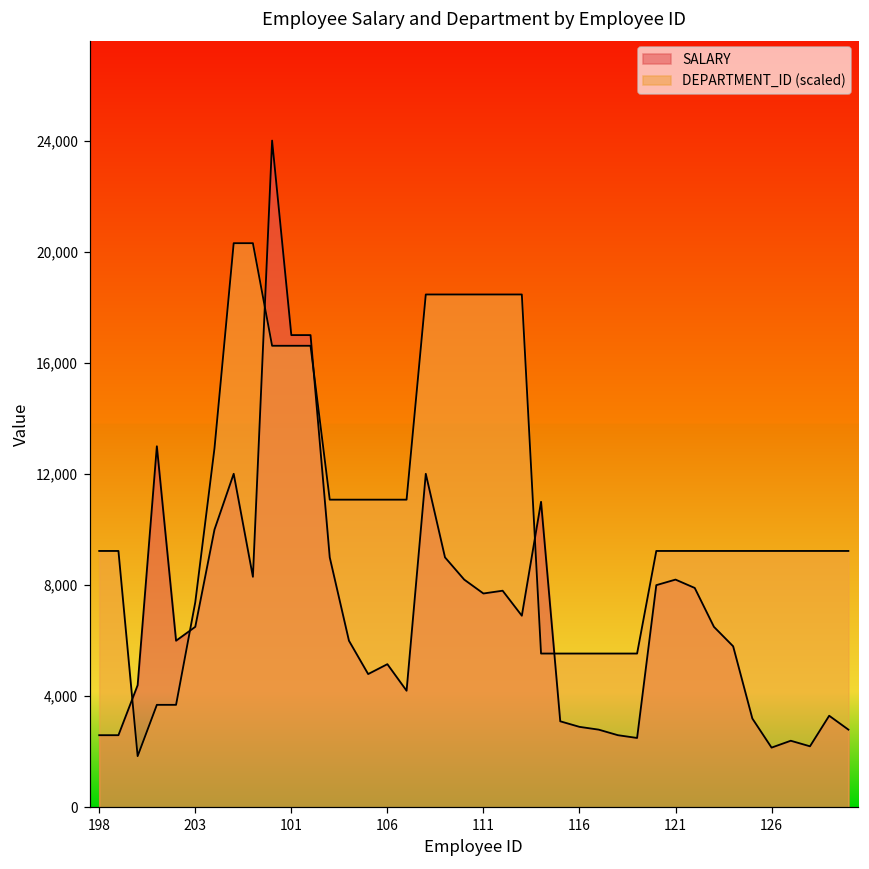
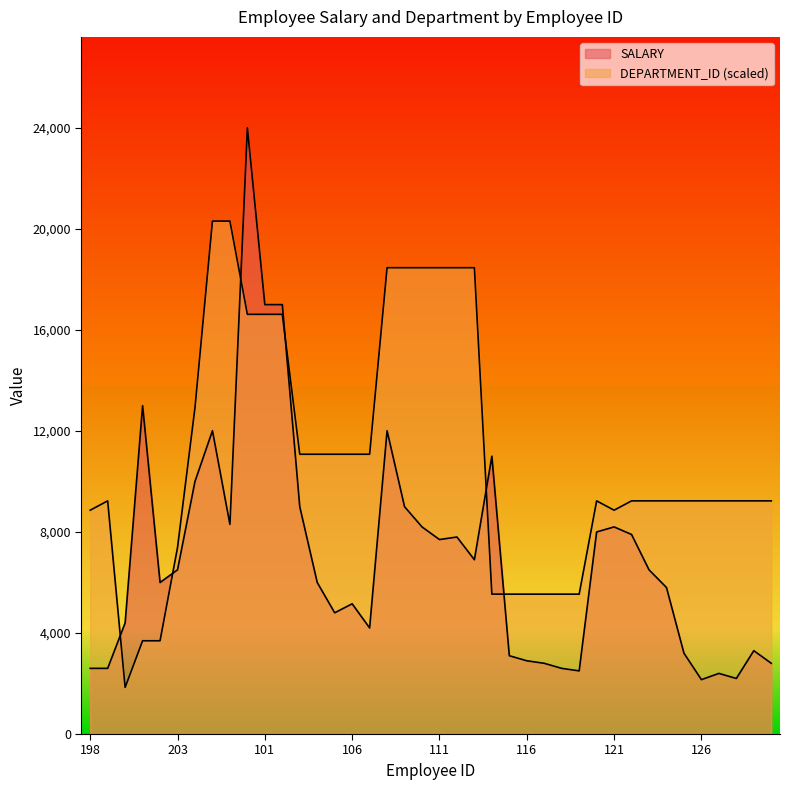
DEPARTMENT_ID (scaled), 198: 9,200 -> 8,900
DEPARTMENT_ID (scaled), 121: 9,200 -> 8,900
